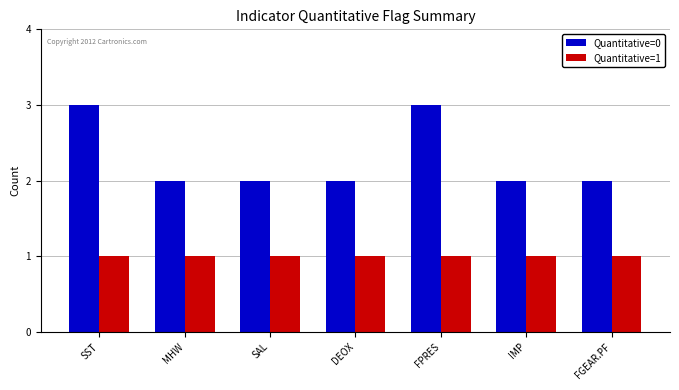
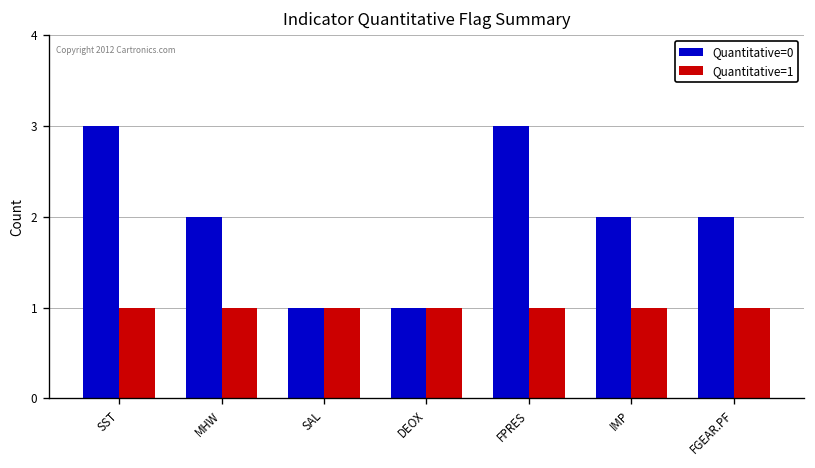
Quantitative=0, SAL: 2 -> 1
Quantitative=0, DEOX: 2 -> 1
